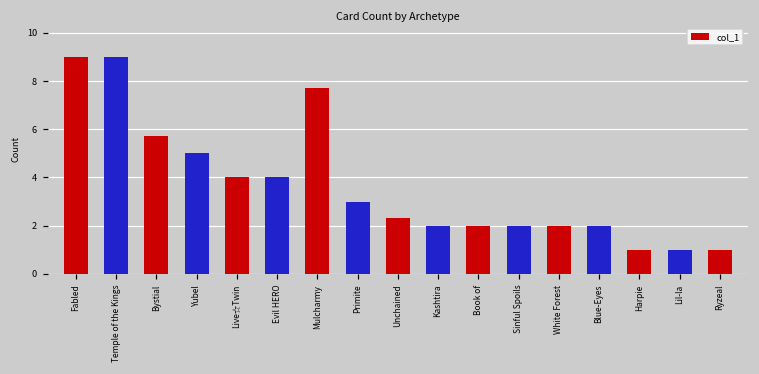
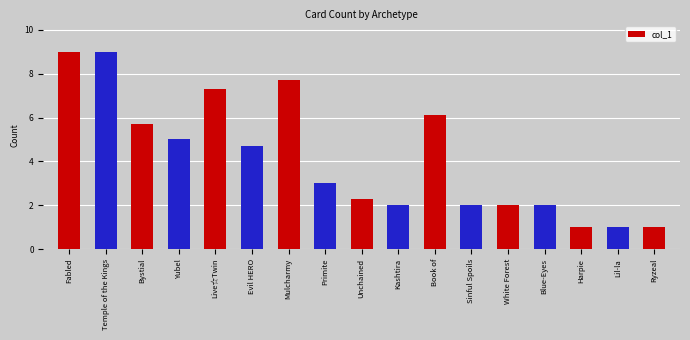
Live☆Twin: 4.0 -> 7.3
Evil HERO: 4.0 -> 4.7
Book of: 2.0 -> 6.1
